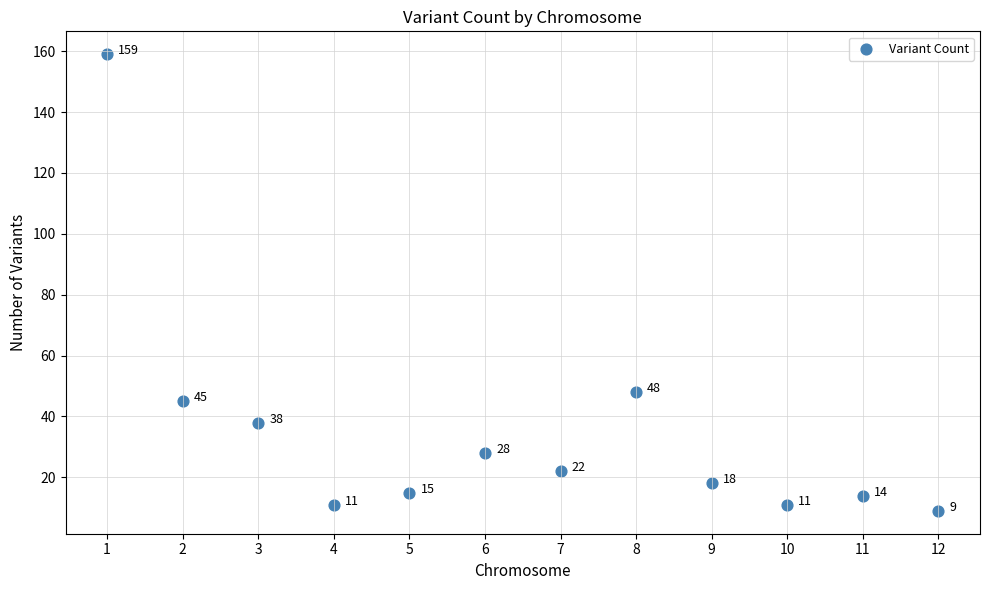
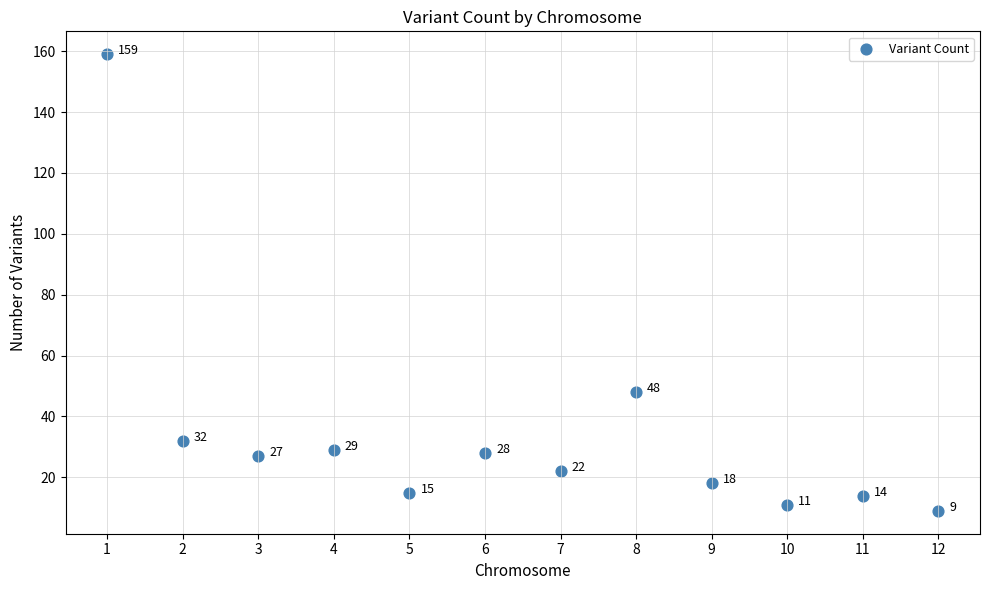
2: 45 -> 32
3: 38 -> 27
4: 11 -> 29
